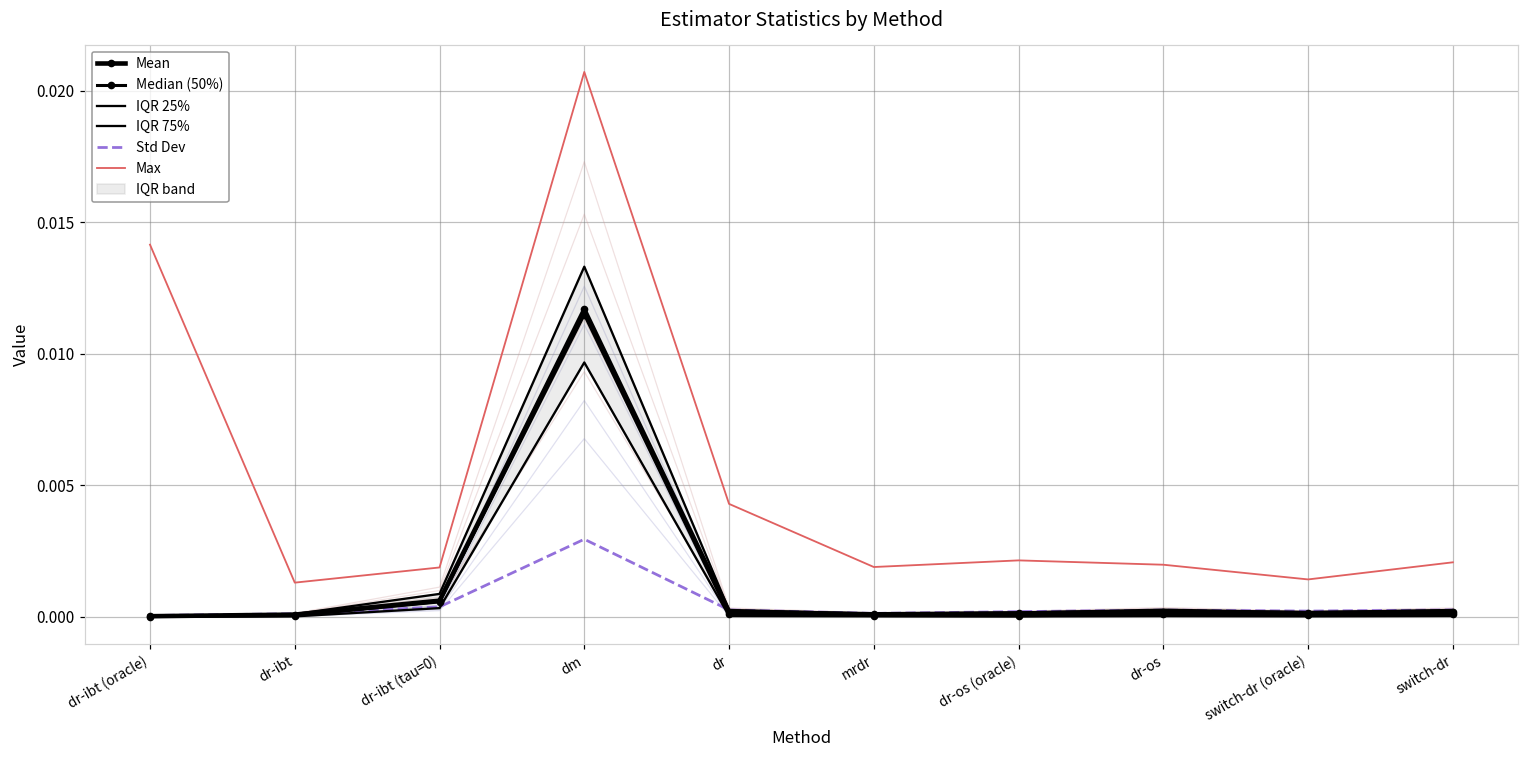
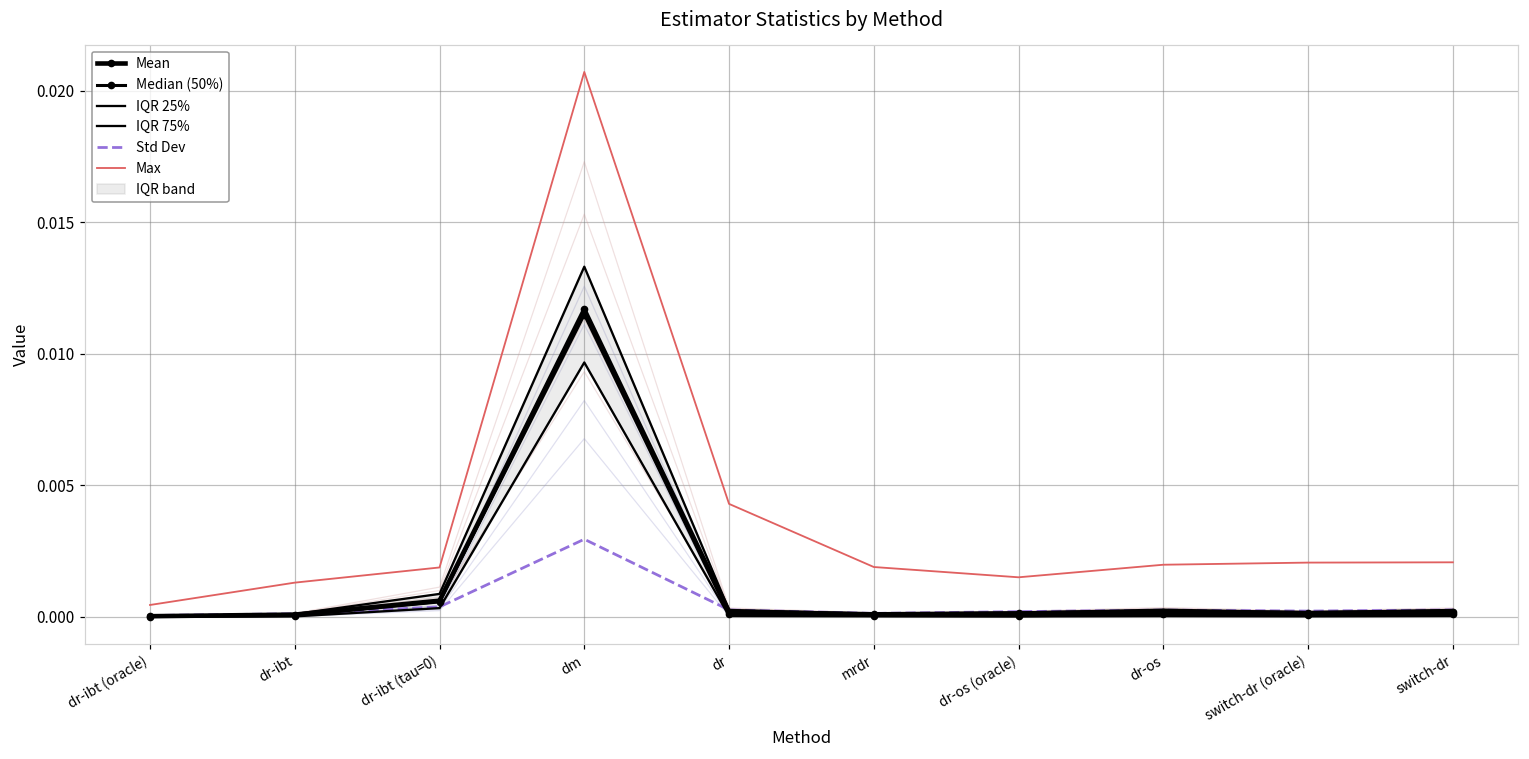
Max, dr-ibt (oracle): 0.0141 -> 0.0004
Max, dr-os (oracle): 0.0021 -> 0.0015
Max, switch-dr (oracle): 0.0014 -> 0.0021
